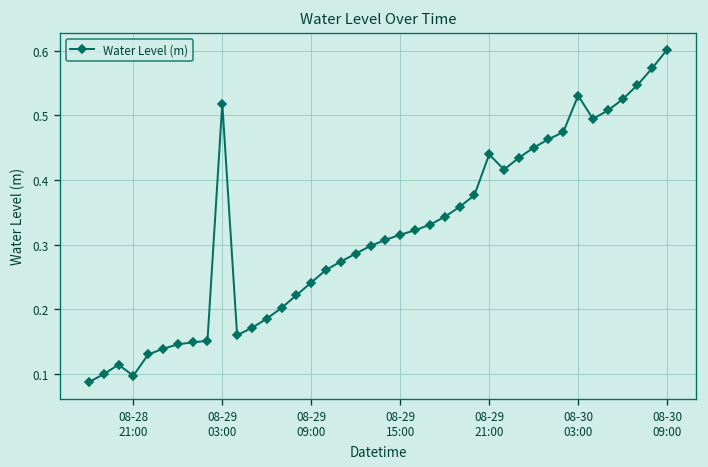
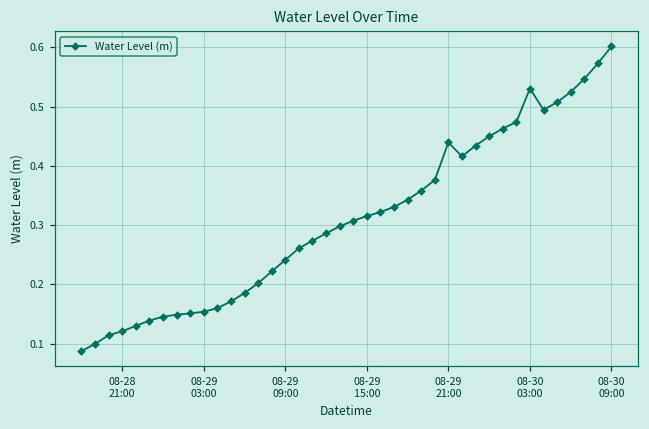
08-28 21:00: 0.10 -> 0.12
08-29 03:00: 0.52 -> 0.15
